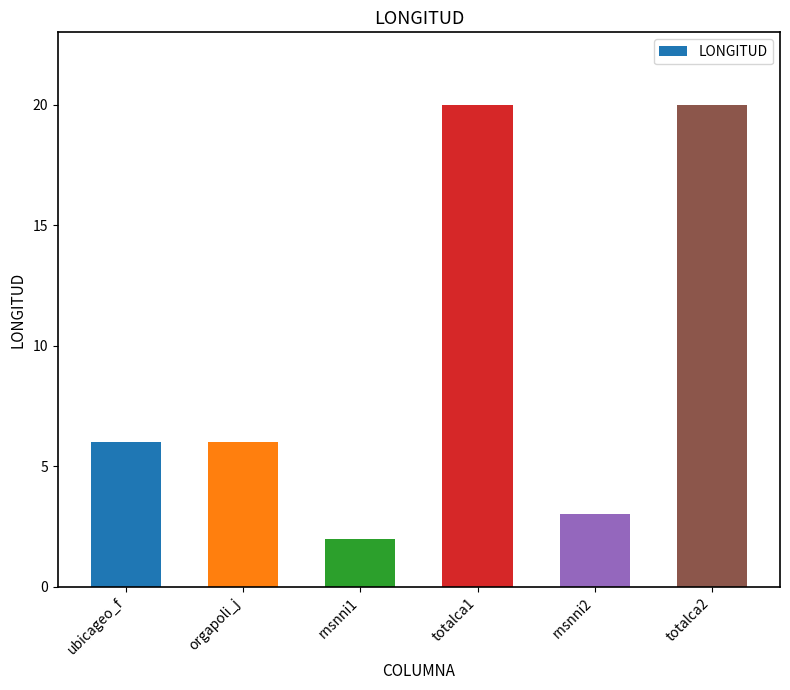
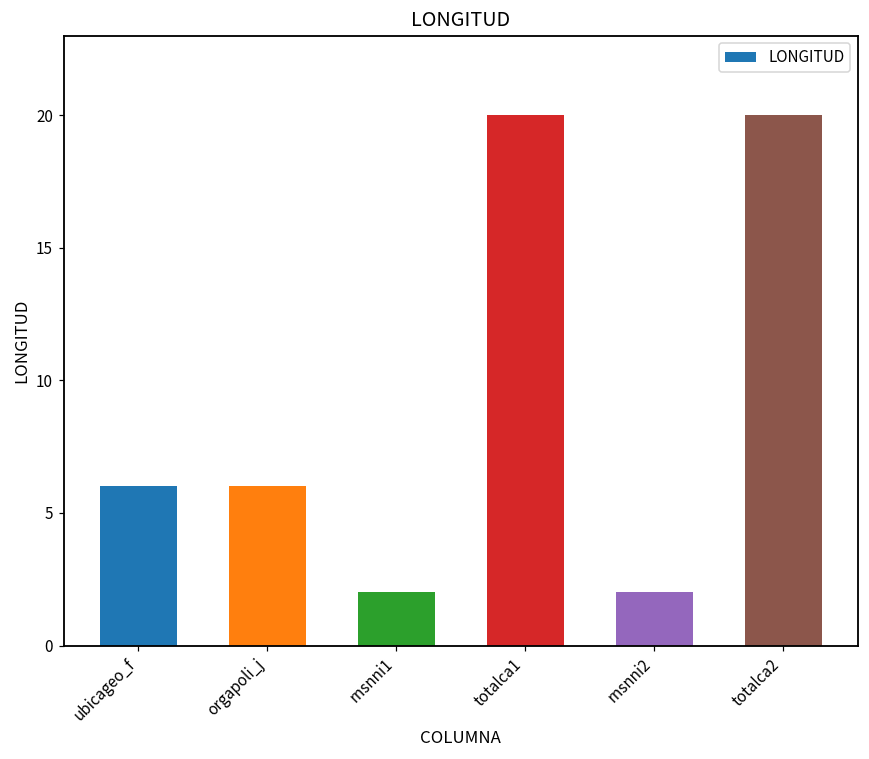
rnsnni2: 3 -> 2
